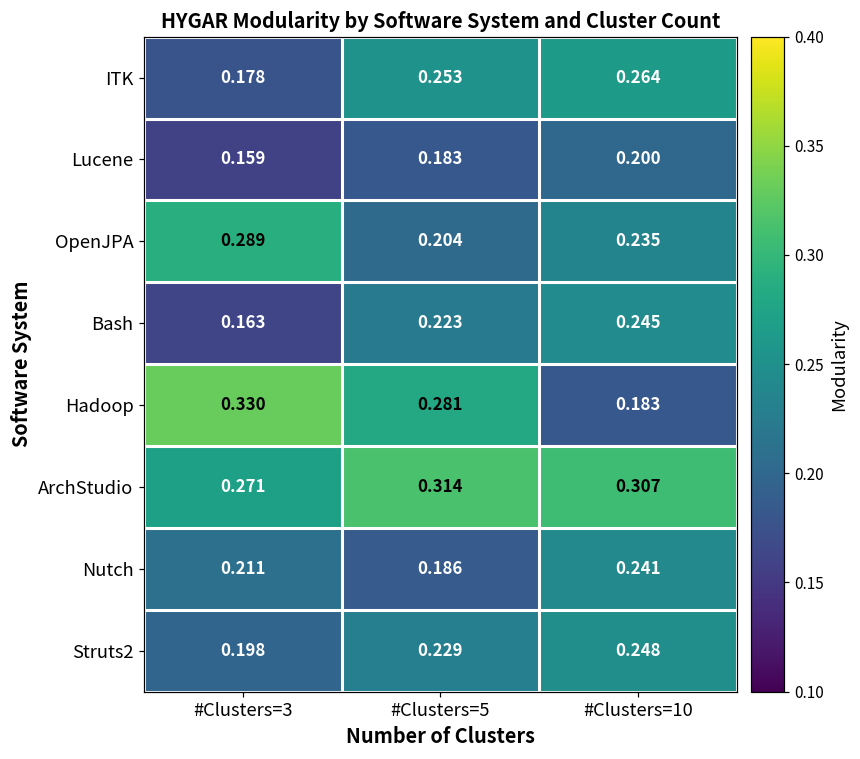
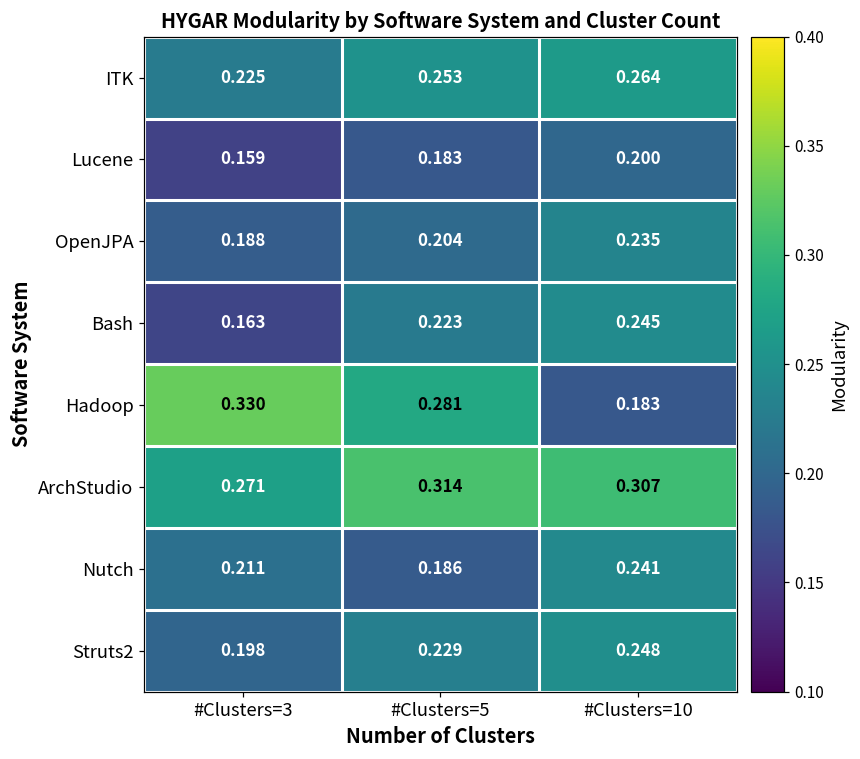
ITK, #Clusters=3: 0.178 -> 0.225
OpenJPA, #Clusters=3: 0.289 -> 0.188
